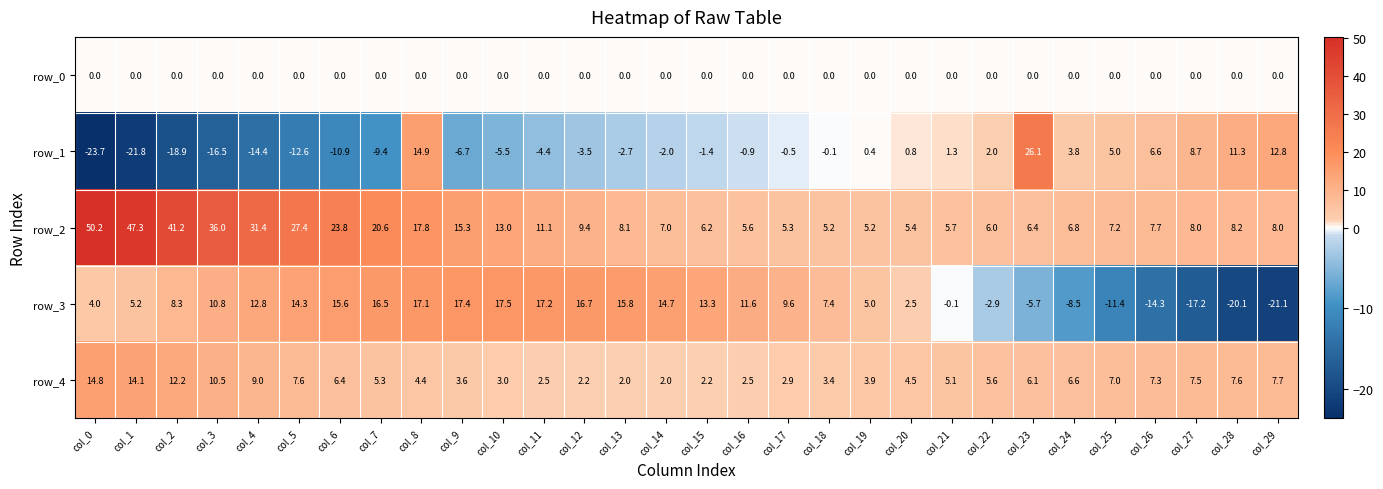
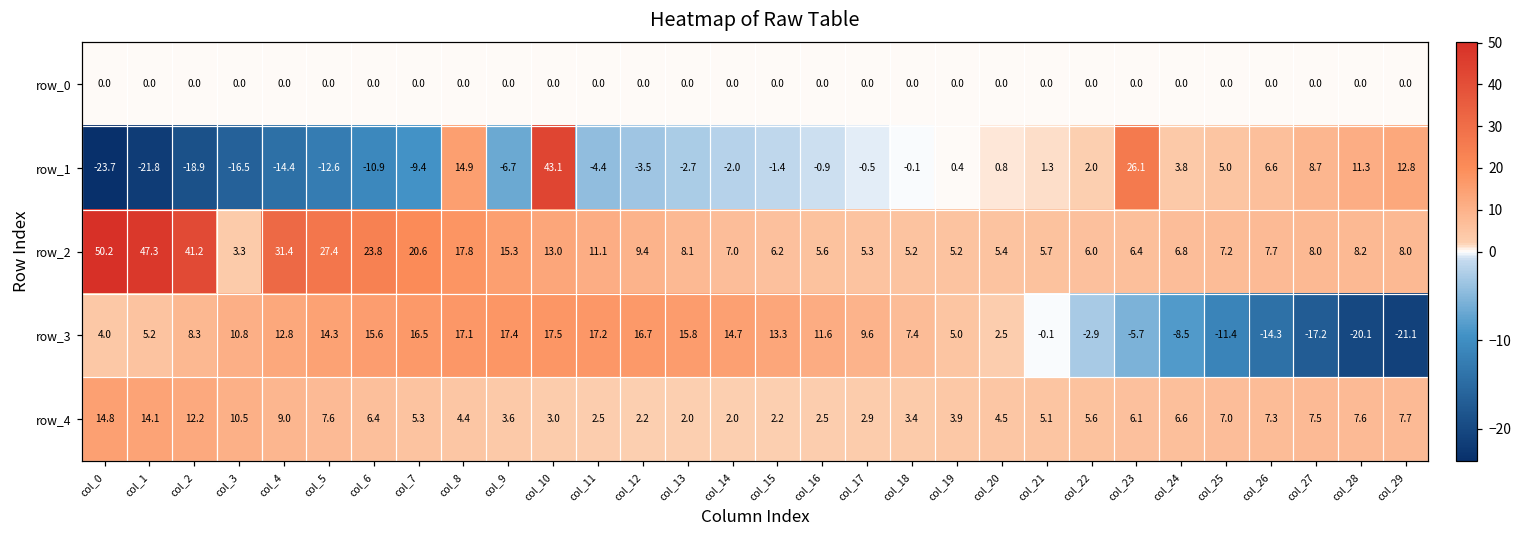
row_1, col_10: -5.5 -> 43.1
row_2, col_3: 36.0 -> 3.3
